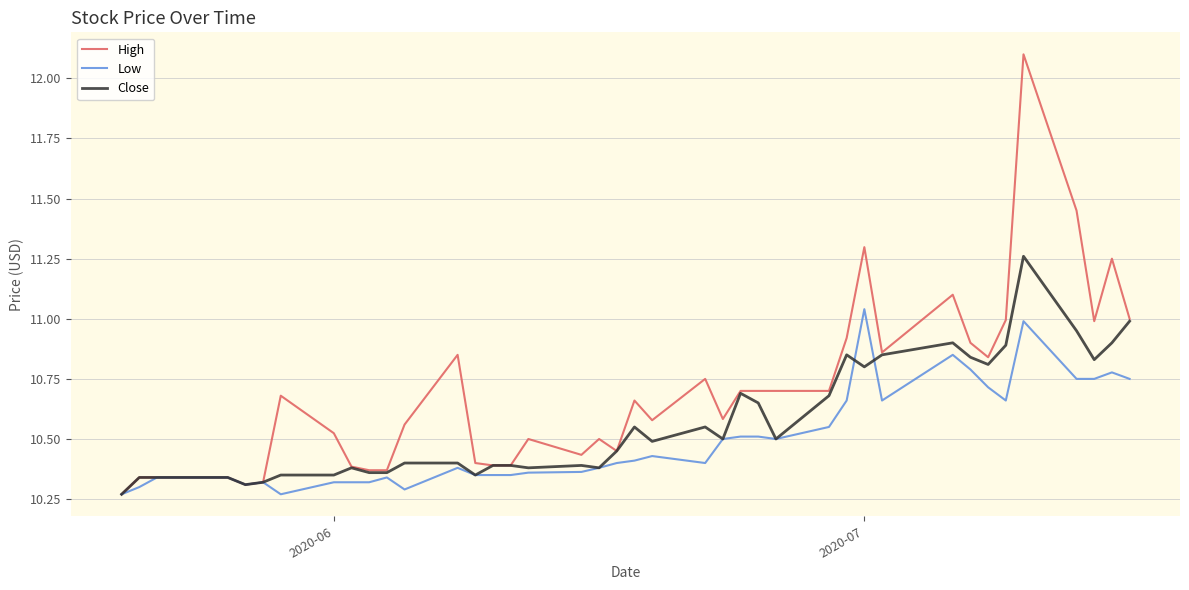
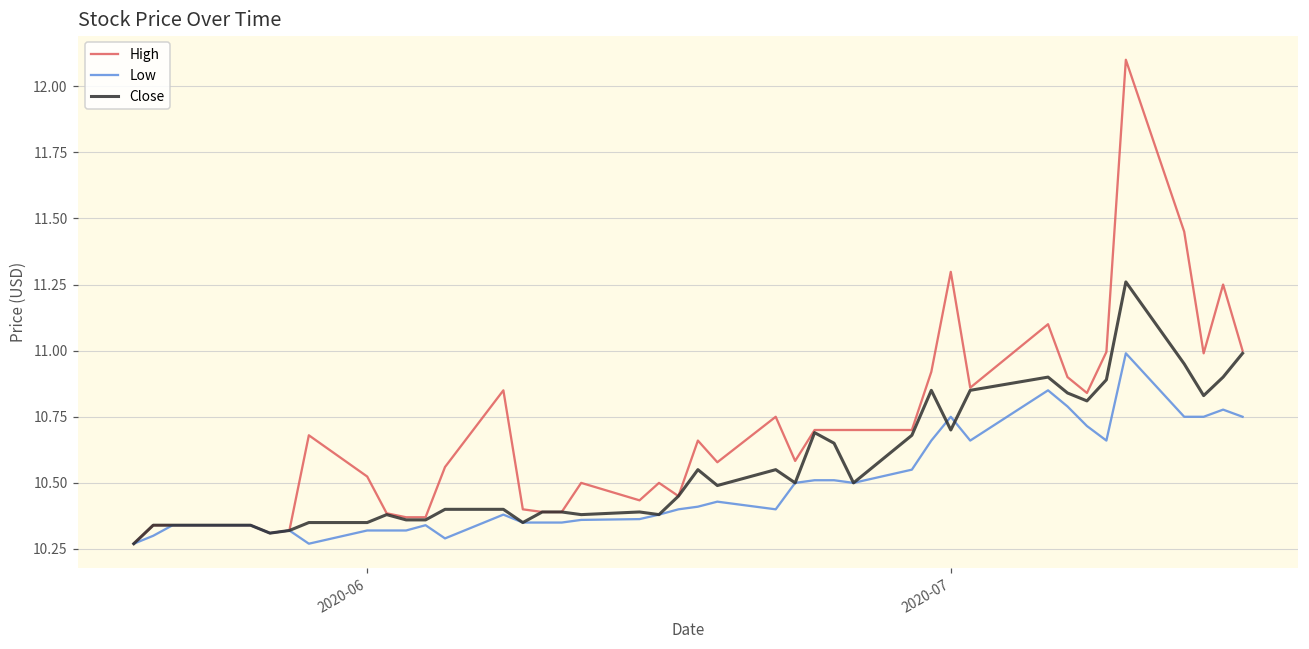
Low, 2020-07: 11.04 -> 10.75
Close, 2020-07: 10.8 -> 10.7
